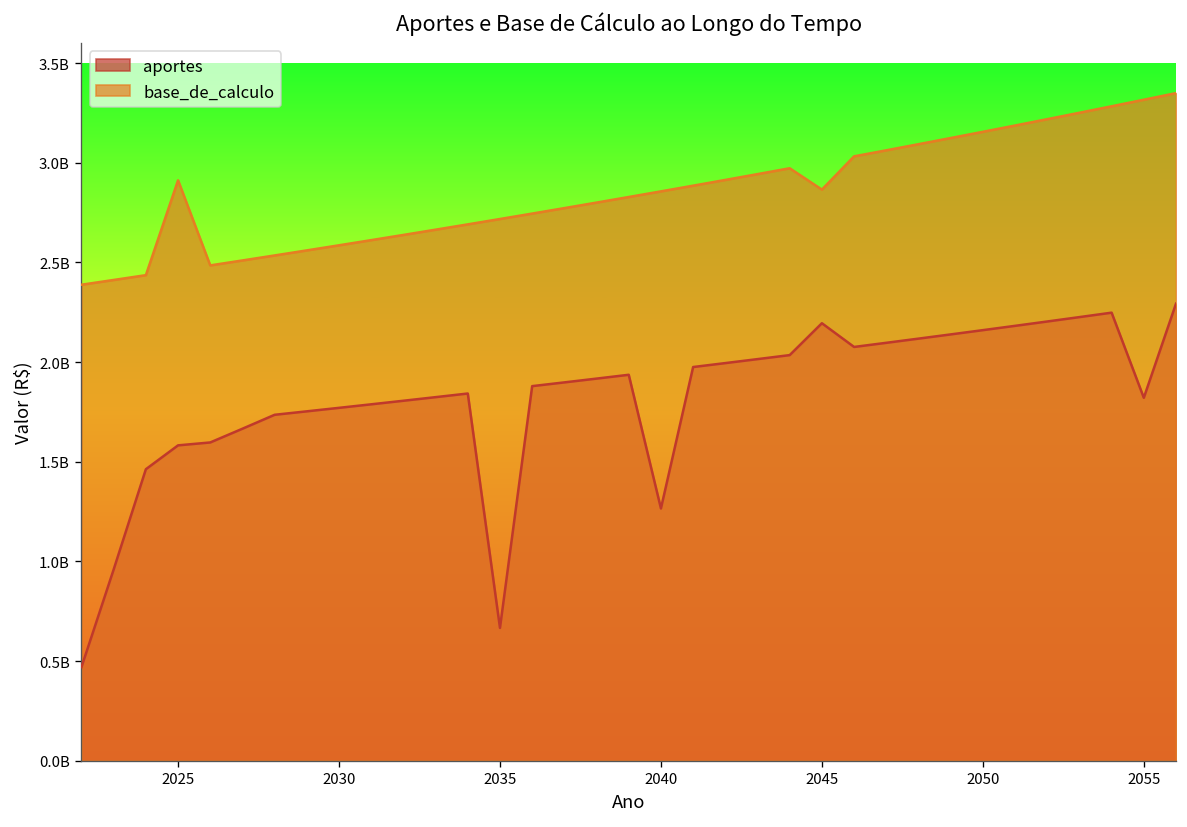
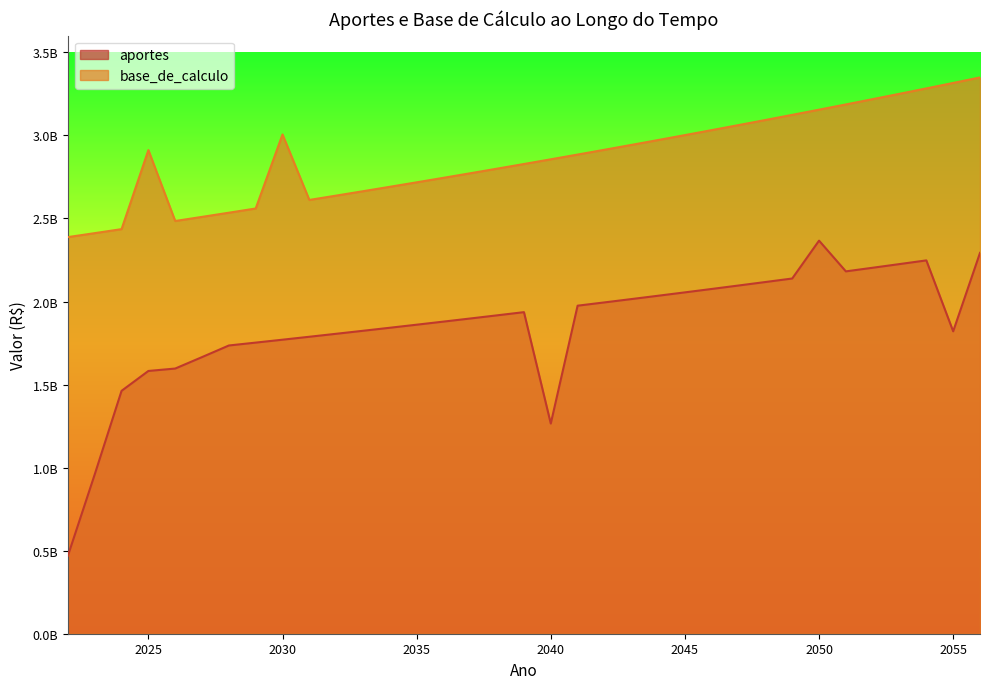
base_de_calculo, 2030: 2590000000 -> 3010000000
aportes, 2035: 670000000 -> 1860000000
aportes, 2045: 2190000000 -> 2060000000
base_de_calculo, 2045: 2870000000 -> 3000000000
aportes, 2050: 2160000000 -> 2370000000
